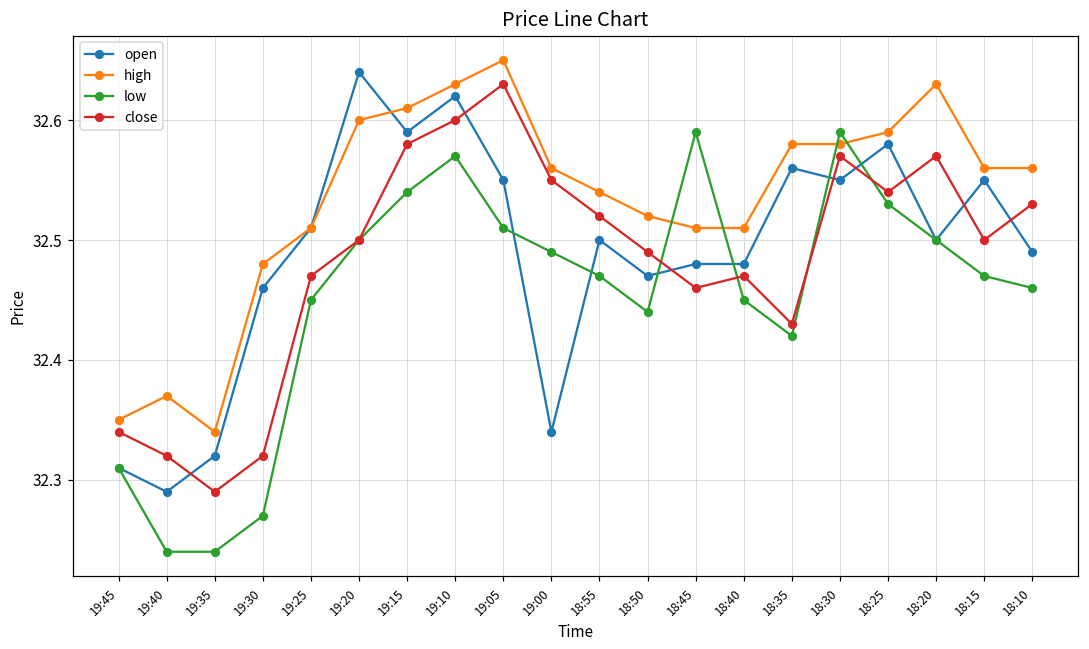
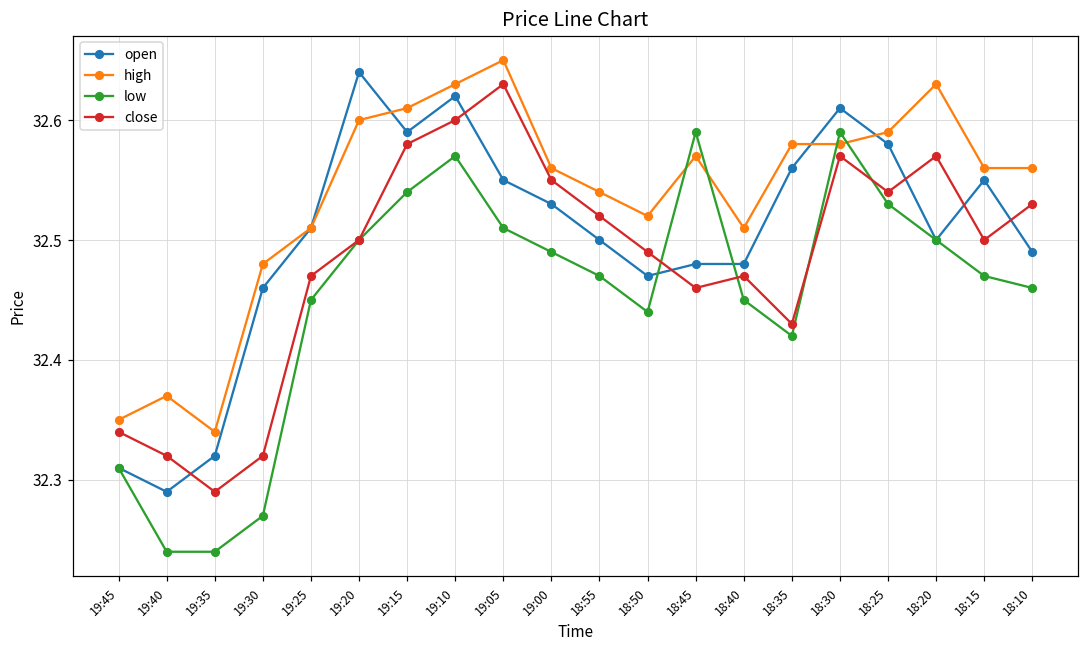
open, 19:00: 32.34 -> 32.53
high, 18:45: 32.51 -> 32.57
open, 18:30: 32.55 -> 32.61
